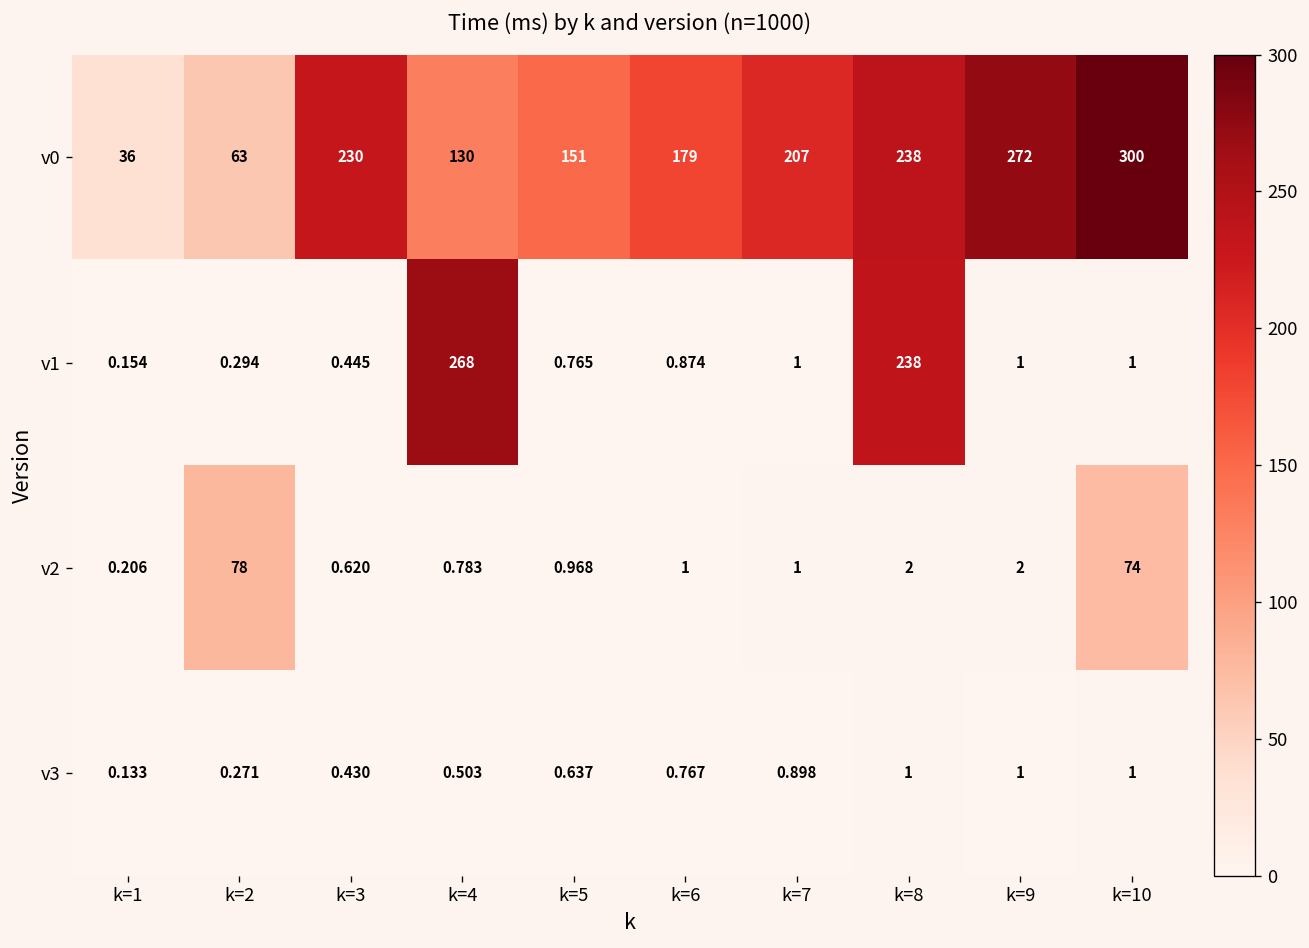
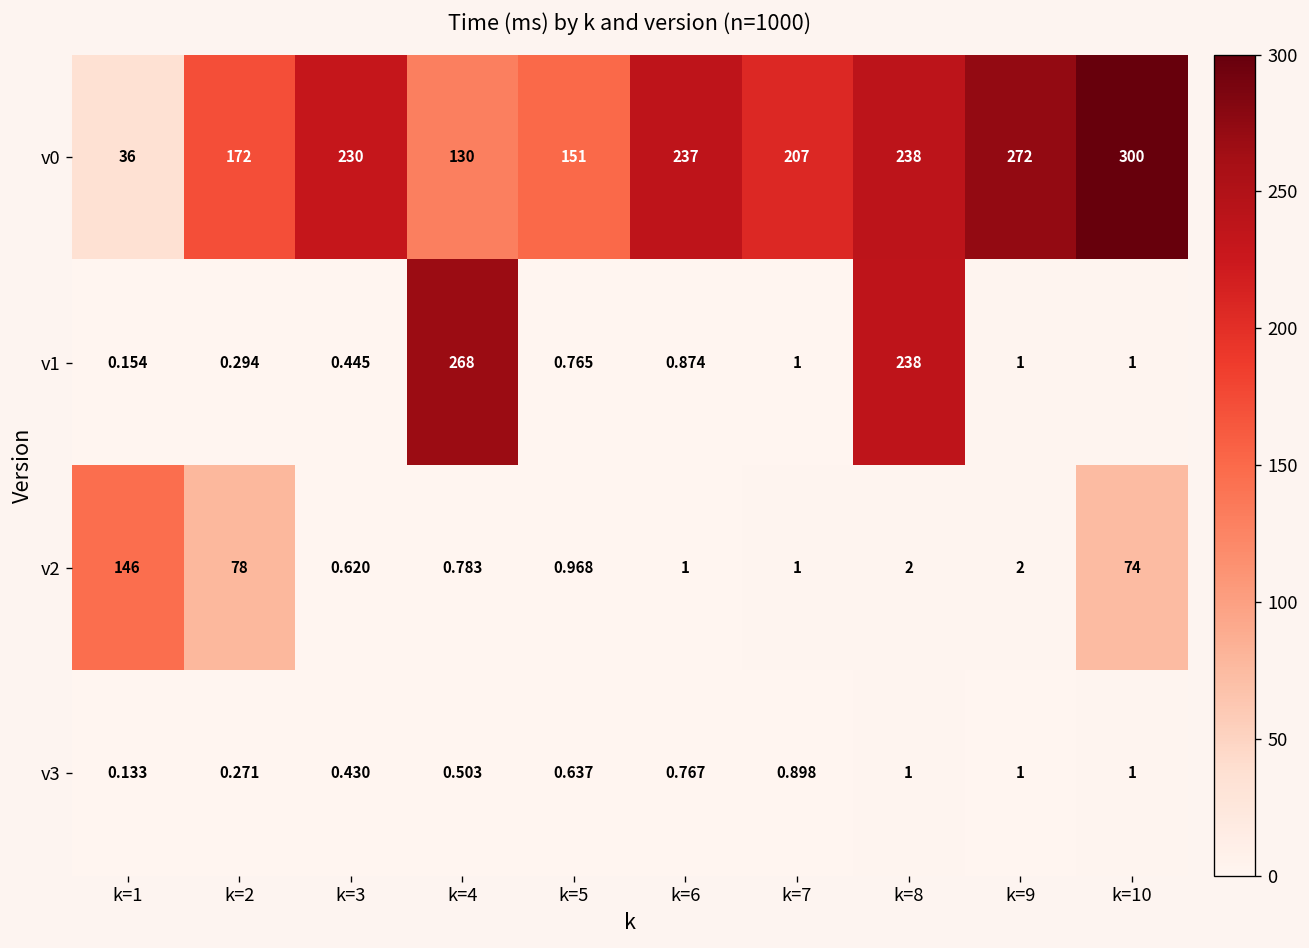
v0, k=2: 63 -> 172
v0, k=6: 179 -> 237
v2, k=1: 0.206 -> 146
